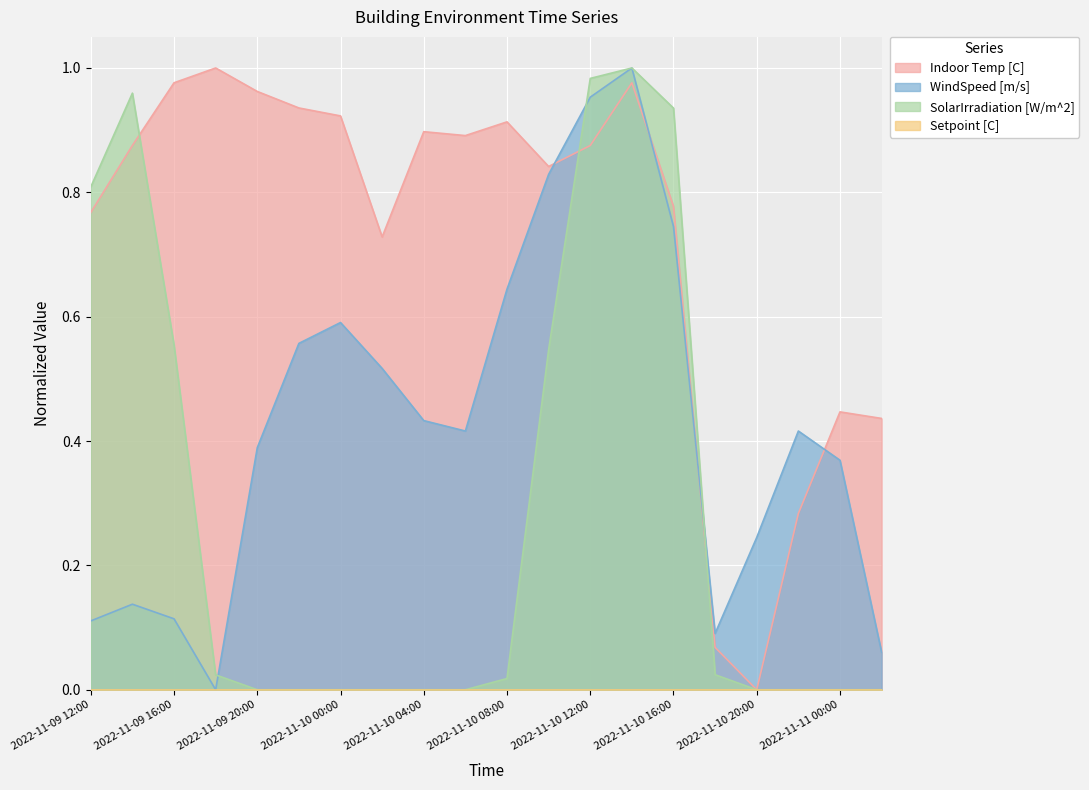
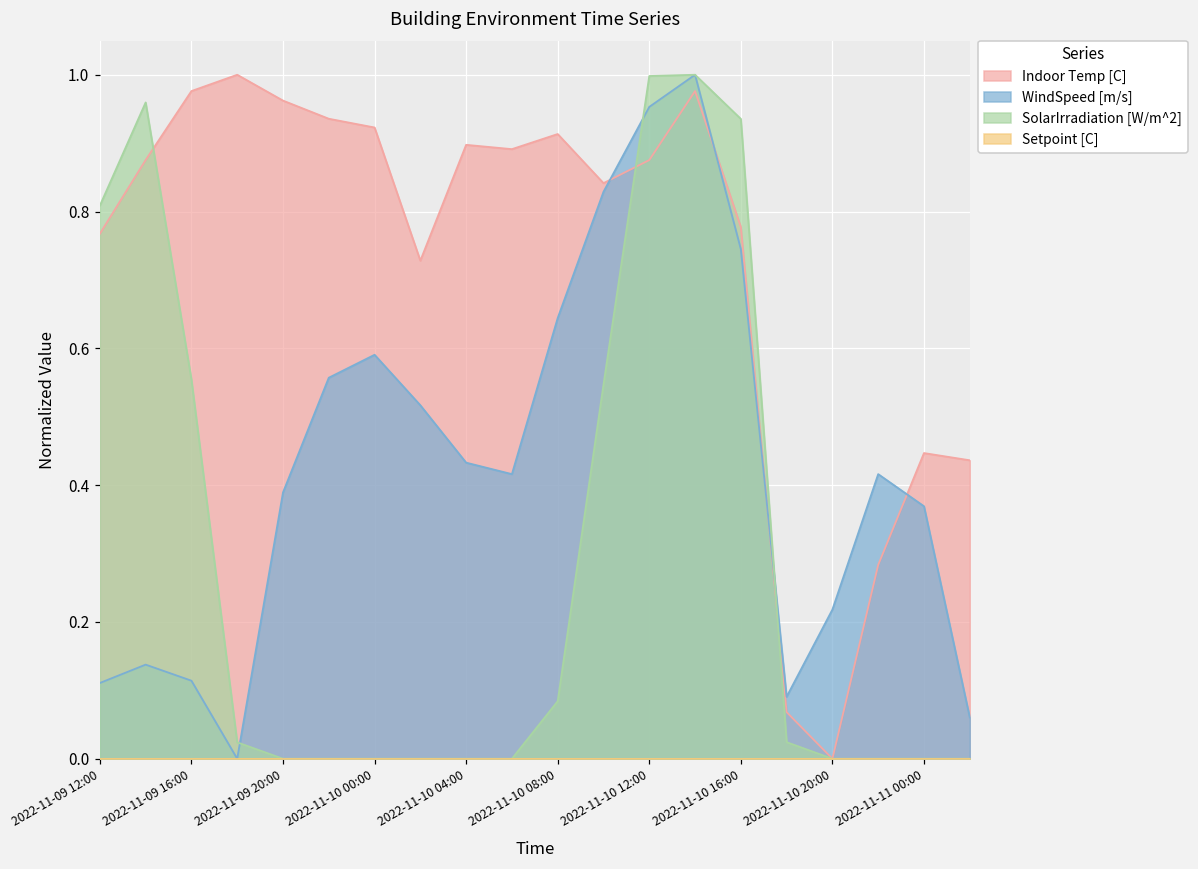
SolarIrradiation [W/m^2], 2022-11-10 08:00: 0.02 -> 0.08
SolarIrradiation [W/m^2], 2022-11-10 12:00: 0.98 -> 1.00
WindSpeed [m/s], 2022-11-10 20:00: 0.24 -> 0.22
